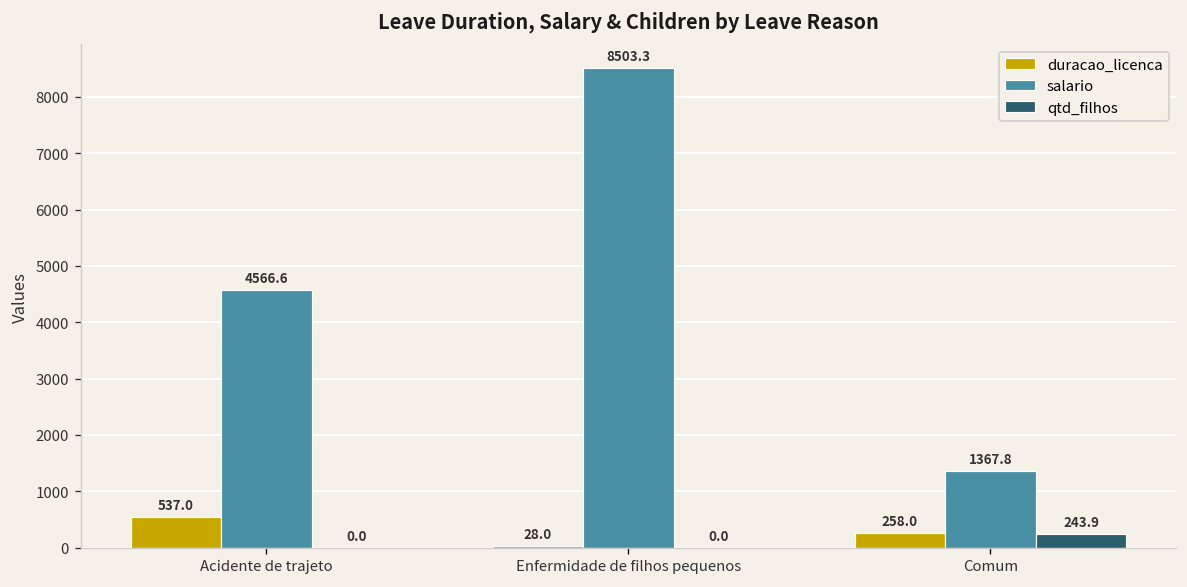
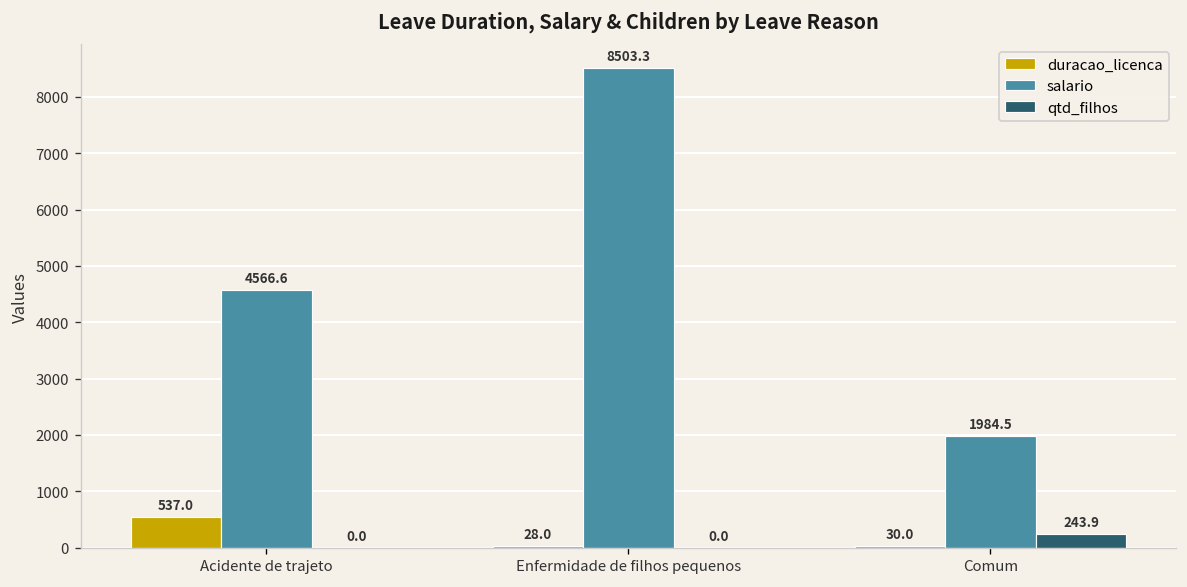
duracao_licenca, Comum: 258.0 -> 30.0
salario, Comum: 1367.8 -> 1984.5
